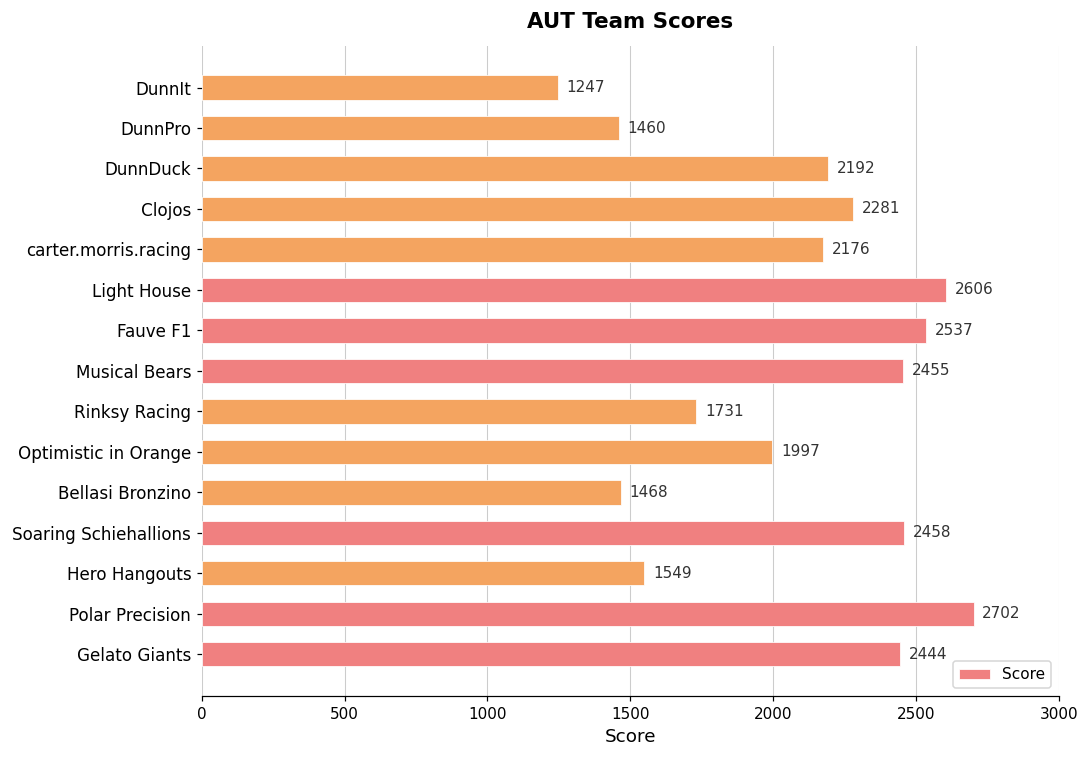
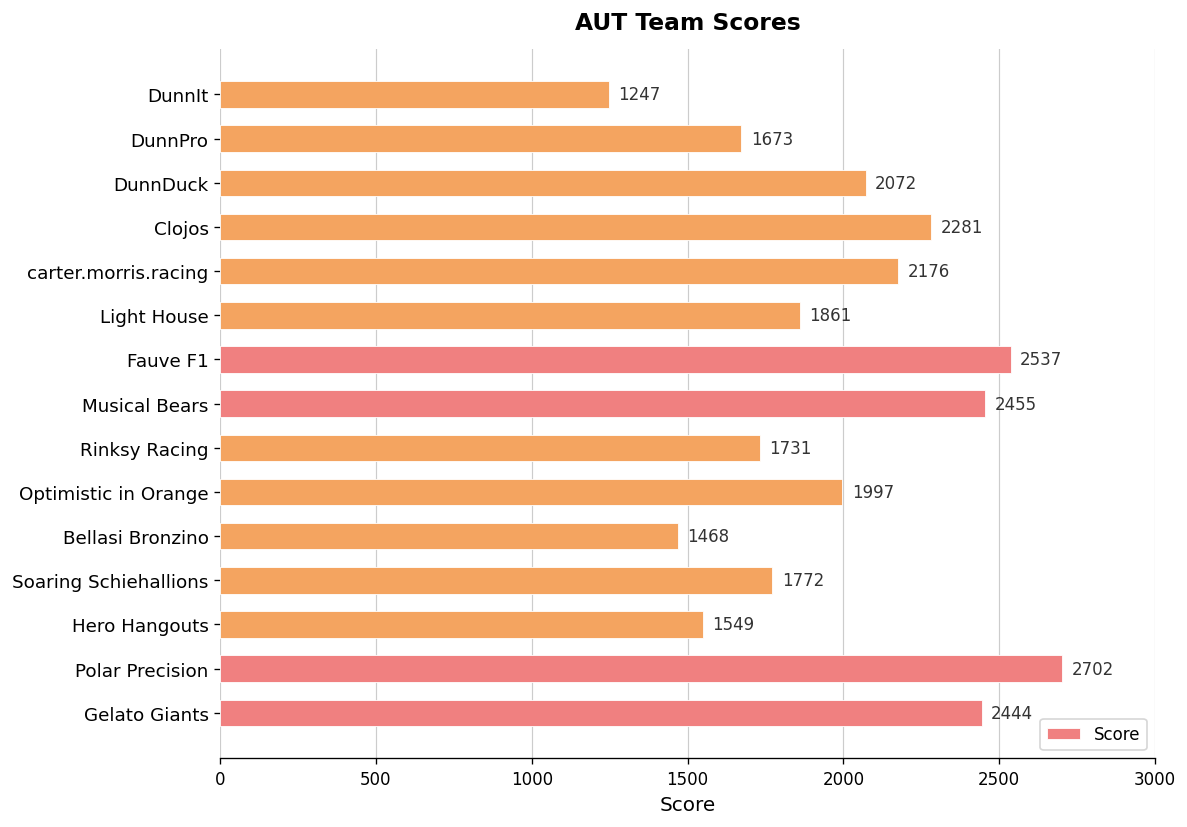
DunnPro: 1460 -> 1673
DunnDuck: 2192 -> 2072
Light House: 2606 -> 1861
Soaring Schiehallions: 2458 -> 1772
